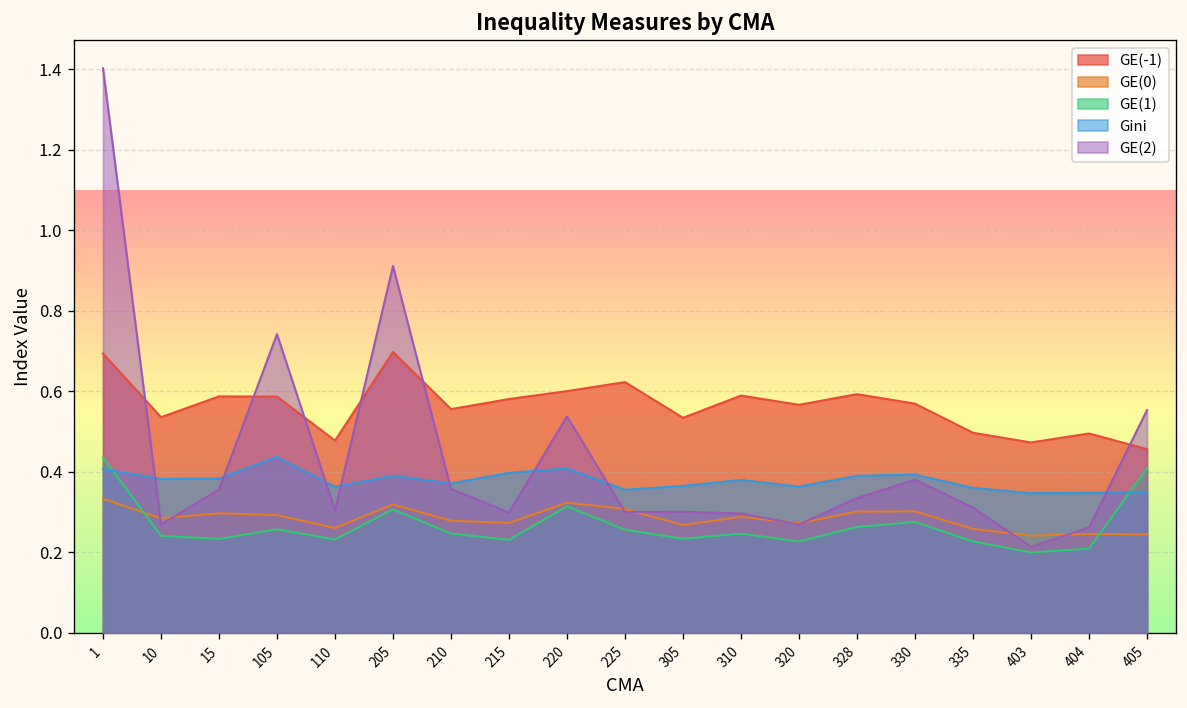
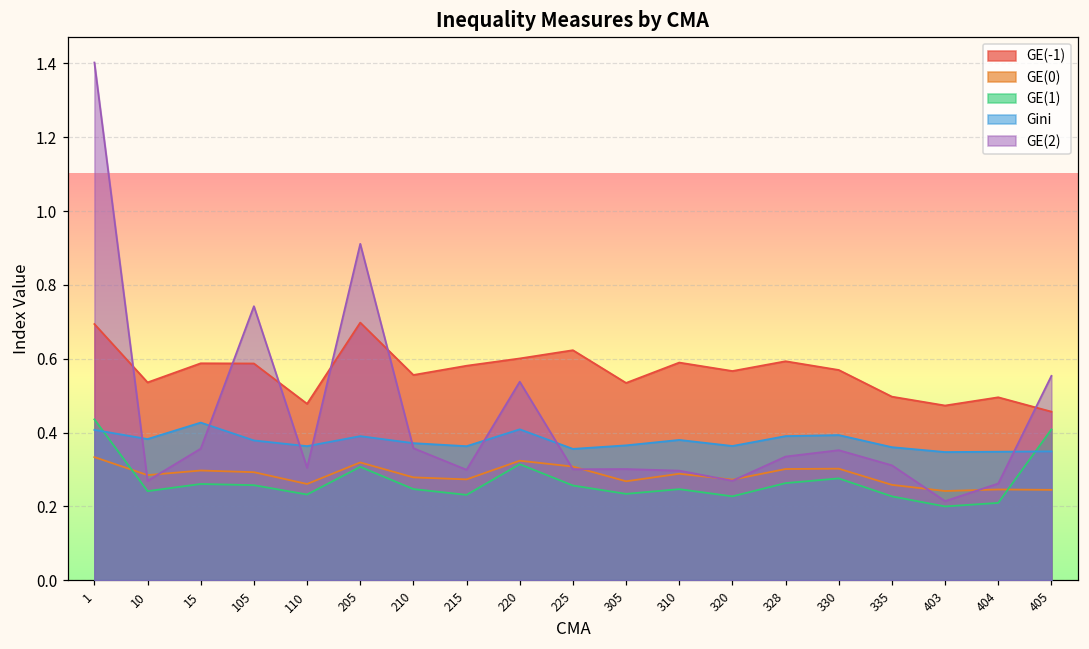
GE(1), 15: 0.23 -> 0.26
Gini, 15: 0.38 -> 0.43
Gini, 105: 0.44 -> 0.38
Gini, 215: 0.40 -> 0.36
GE(2), 330: 0.38 -> 0.35
